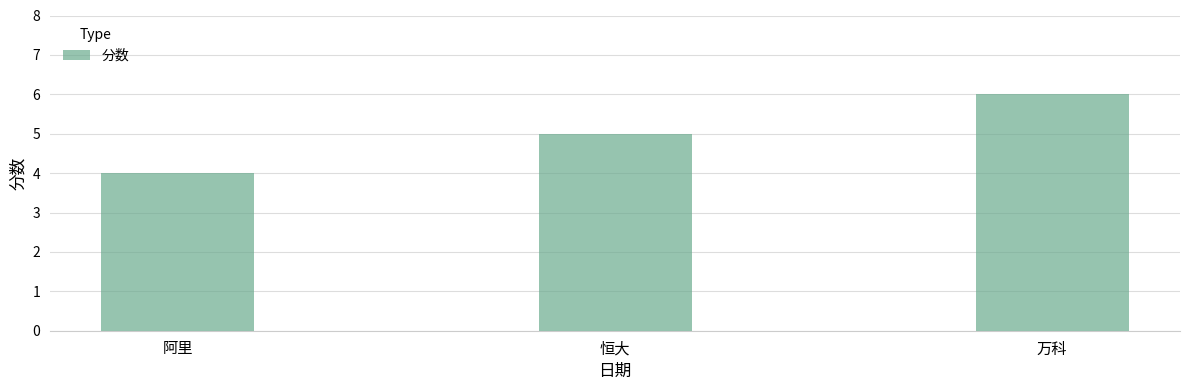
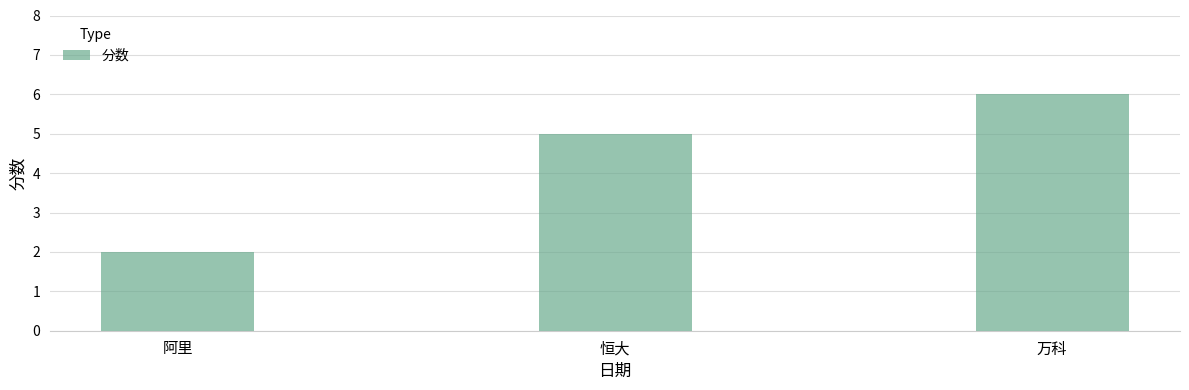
阿里: 4 -> 2
